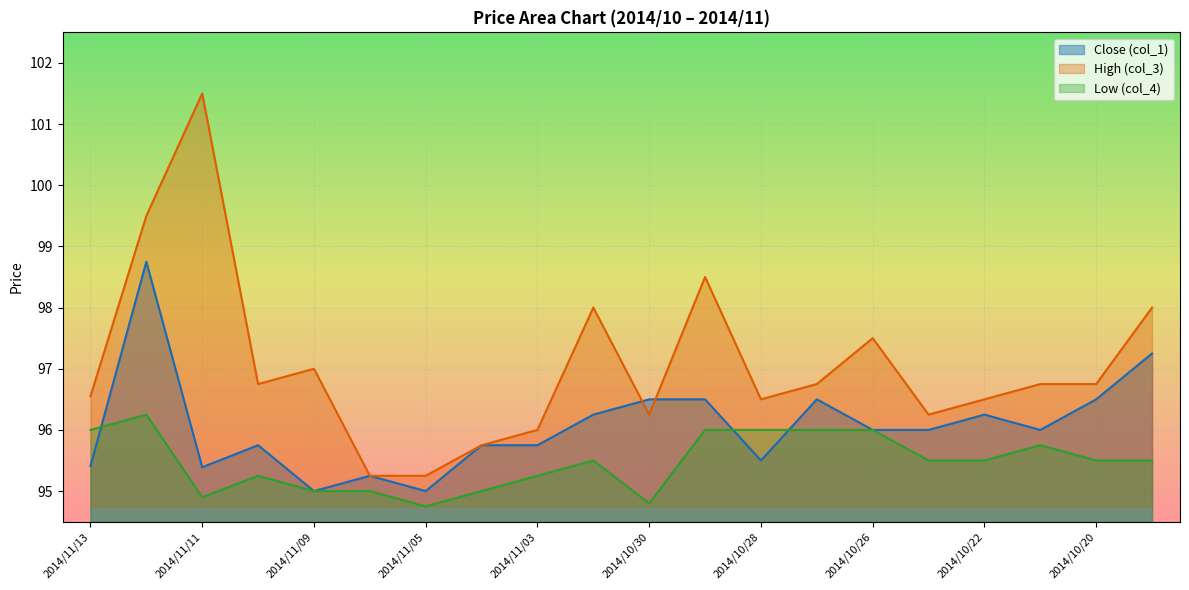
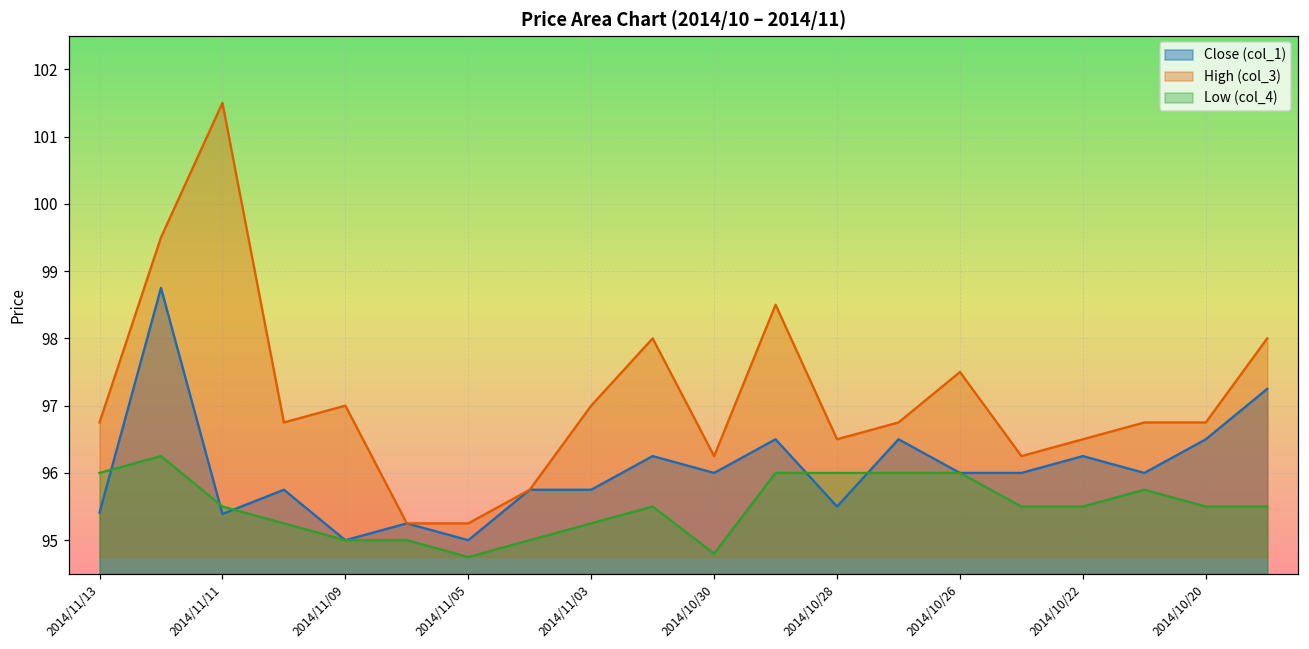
High (col_3), 2014/11/13: 96.6 -> 96.8
Low (col_4), 2014/11/11: 94.9 -> 95.5
High (col_3), 2014/11/03: 96 -> 97
Close (col_1), 2014/10/30: 96.5 -> 96.0
